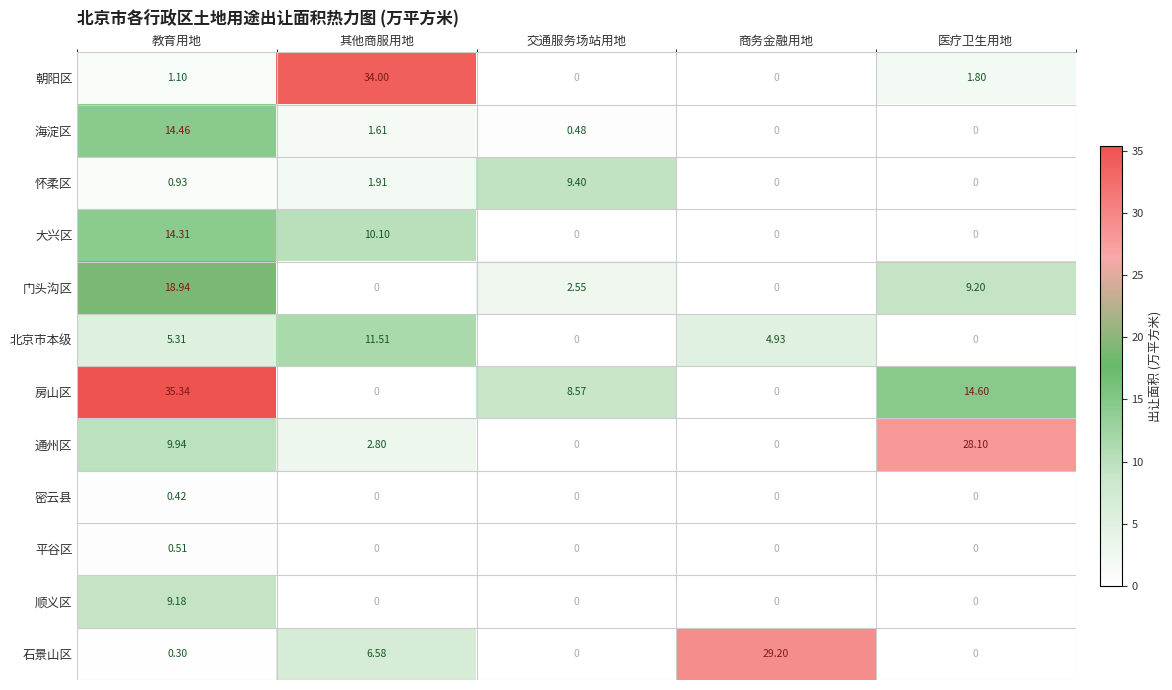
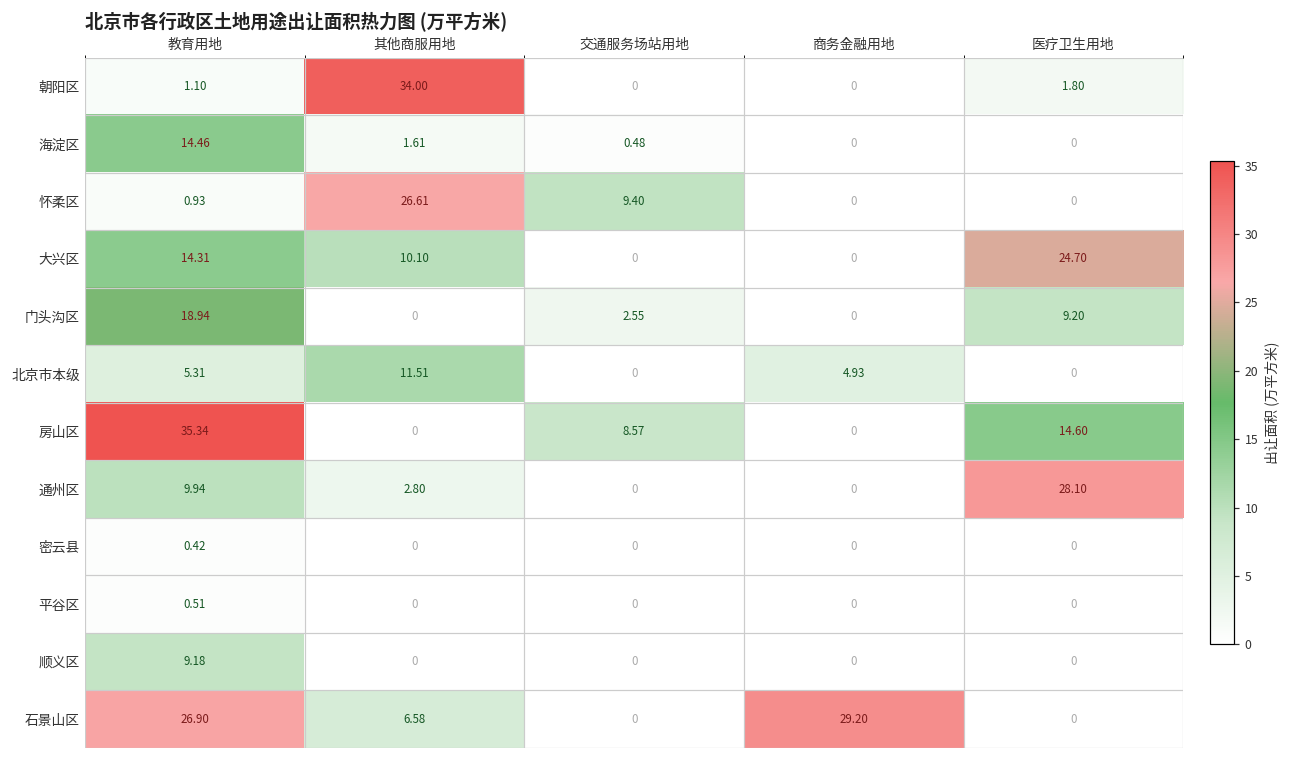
怀柔区, 其他商服用地: 1.91 -> 26.61
大兴区, 医疗卫生用地: 0 -> 24.70
石景山区, 教育用地: 0.30 -> 26.90
